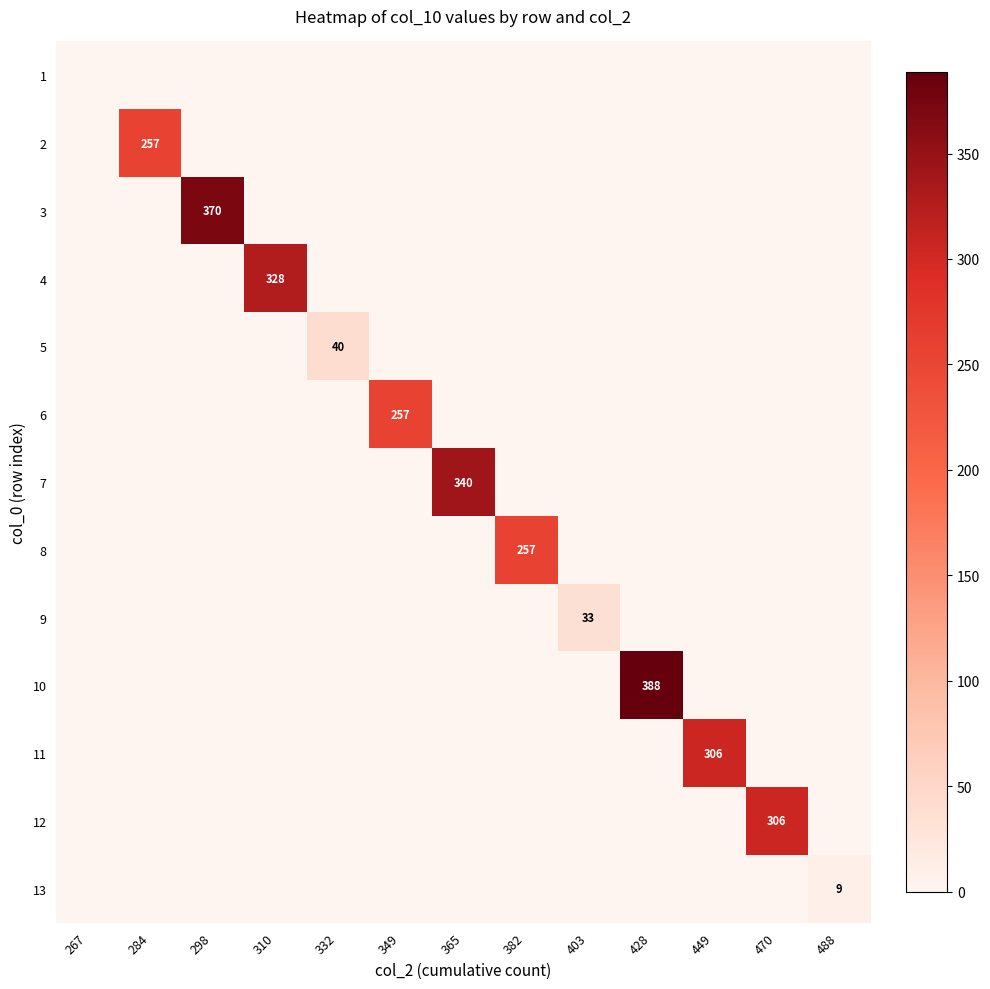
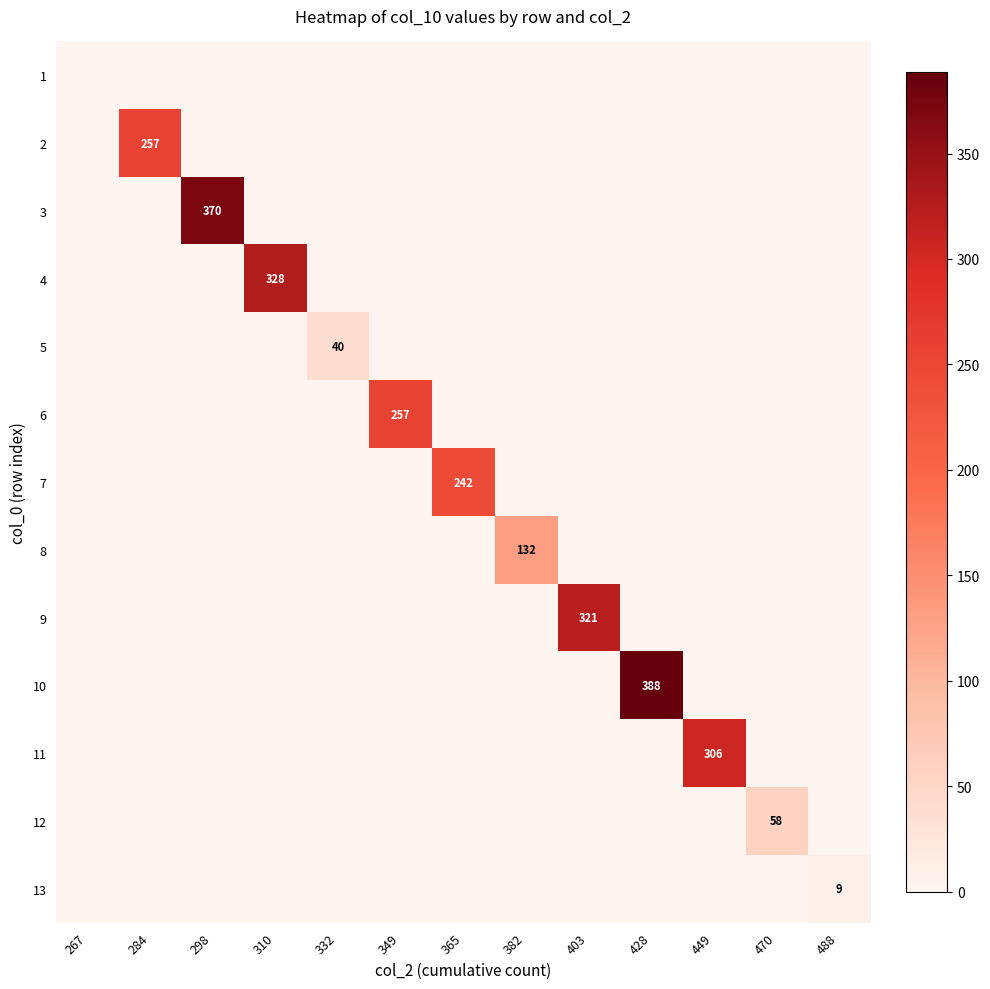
7, 365: 340 -> 242
8, 382: 257 -> 132
9, 403: 33 -> 321
12, 470: 306 -> 58
